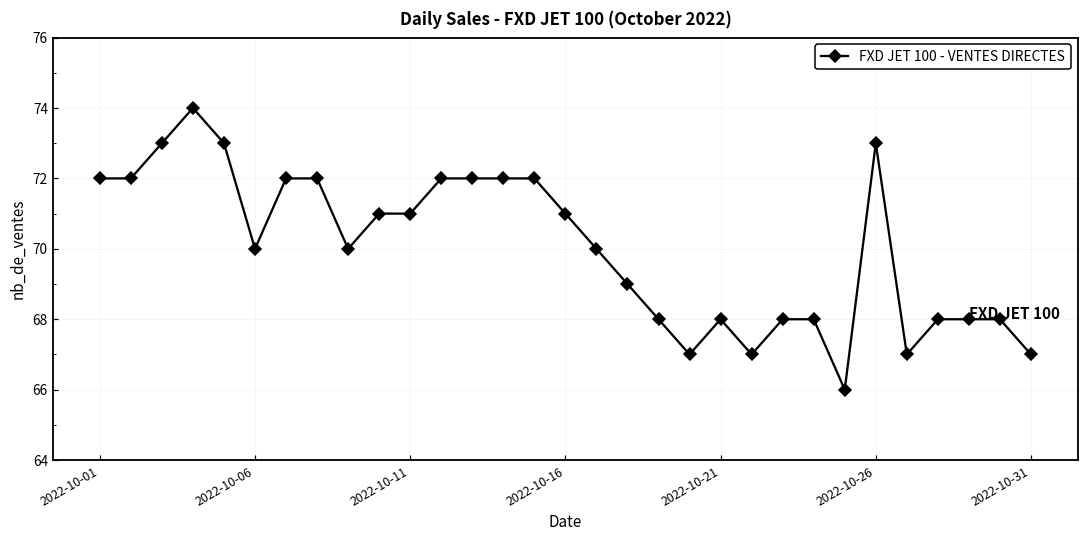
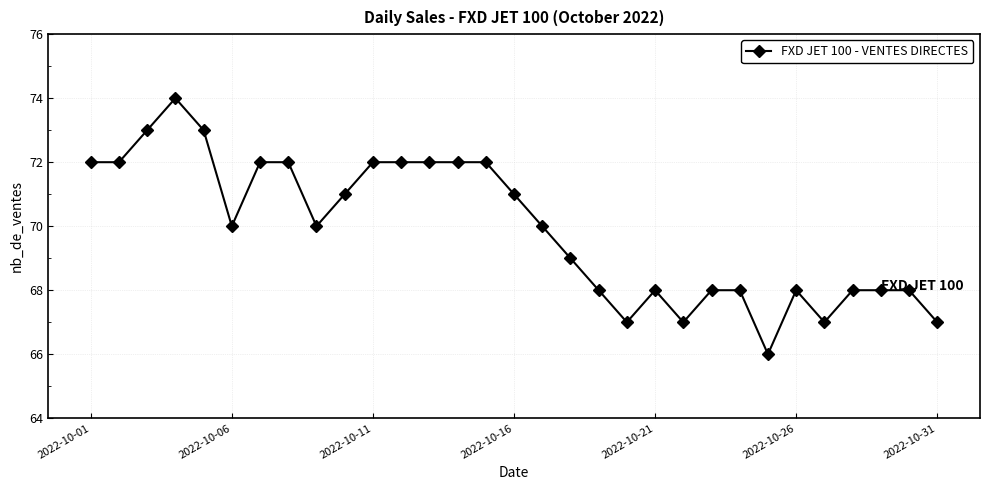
2022-10-11: 71 -> 72
2022-10-26: 73 -> 68
